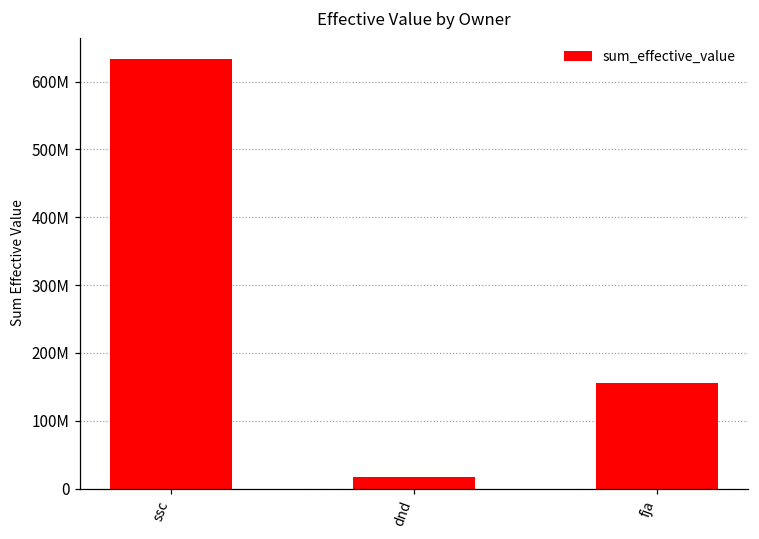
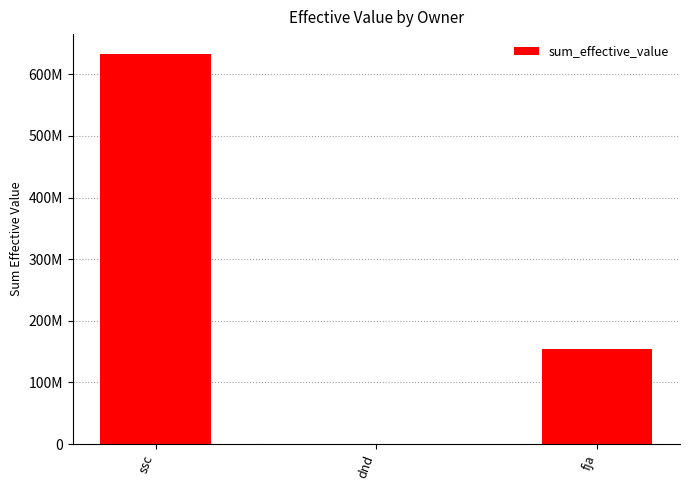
dnd: 20000000 -> 0
